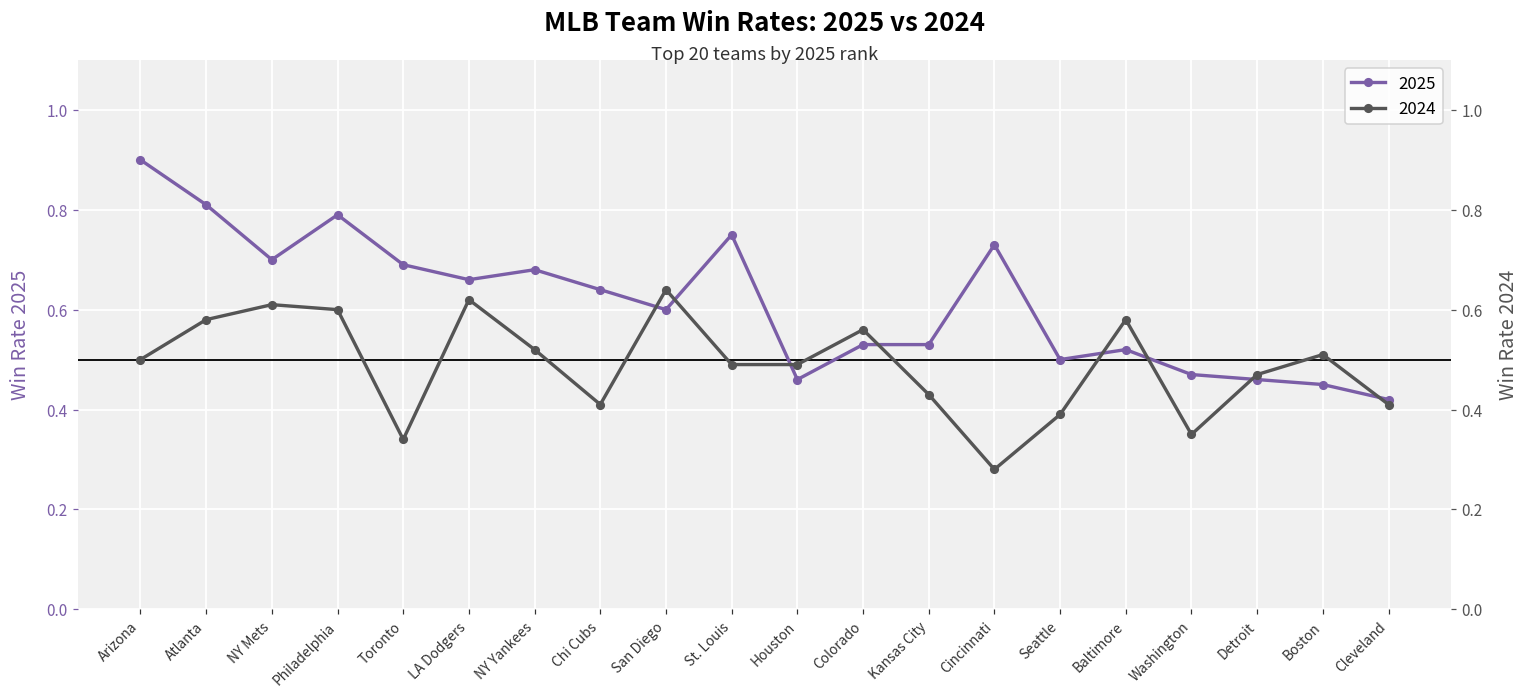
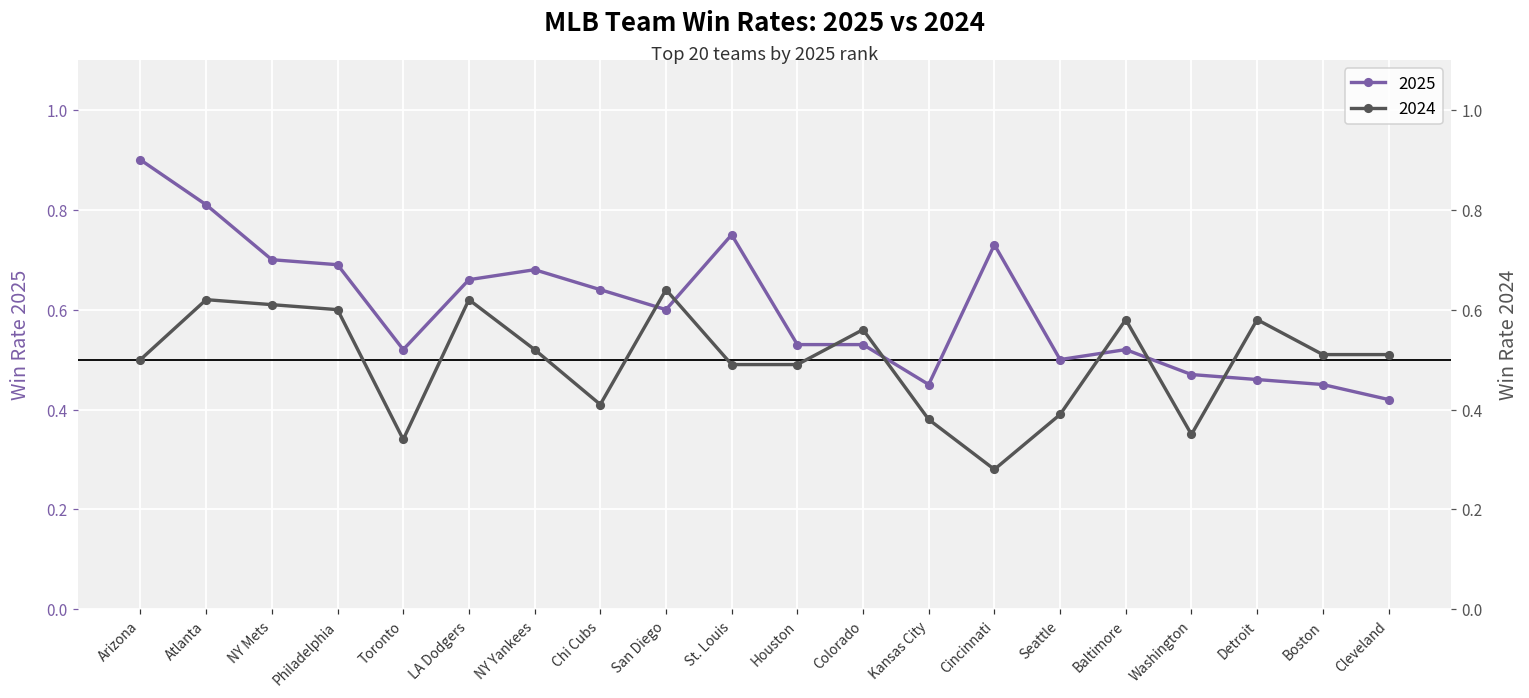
2025, Philadelphia: 0.79 -> 0.69
2025, Toronto: 0.69 -> 0.52
2025, Houston: 0.46 -> 0.53
2025, Kansas City: 0.53 -> 0.45
2024, Atlanta: 0.58 -> 0.62
2024, Kansas City: 0.43 -> 0.38
2024, Detroit: 0.47 -> 0.58
2024, Cleveland: 0.41 -> 0.51
